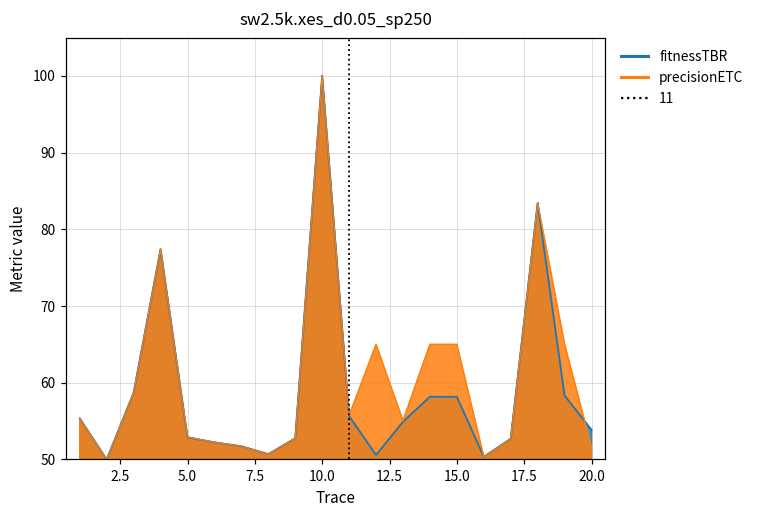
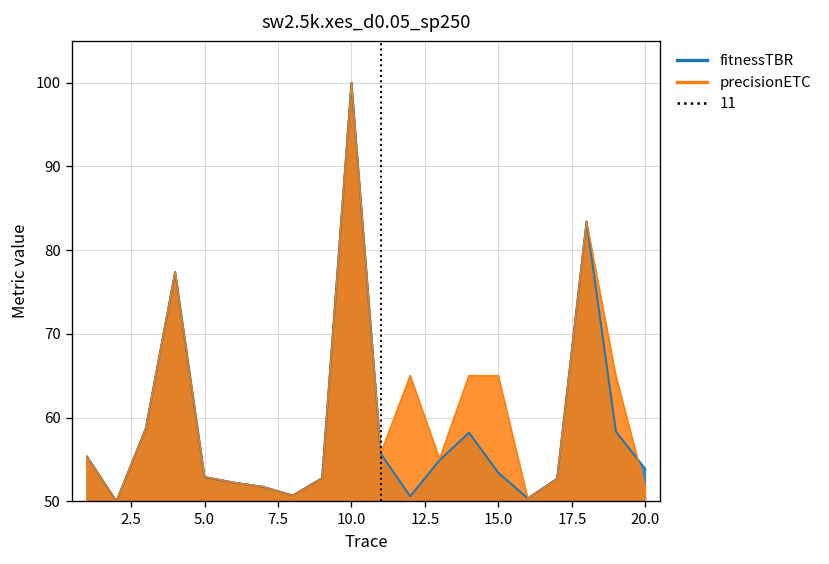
fitnessTBR, 15.0: 58 -> 53
